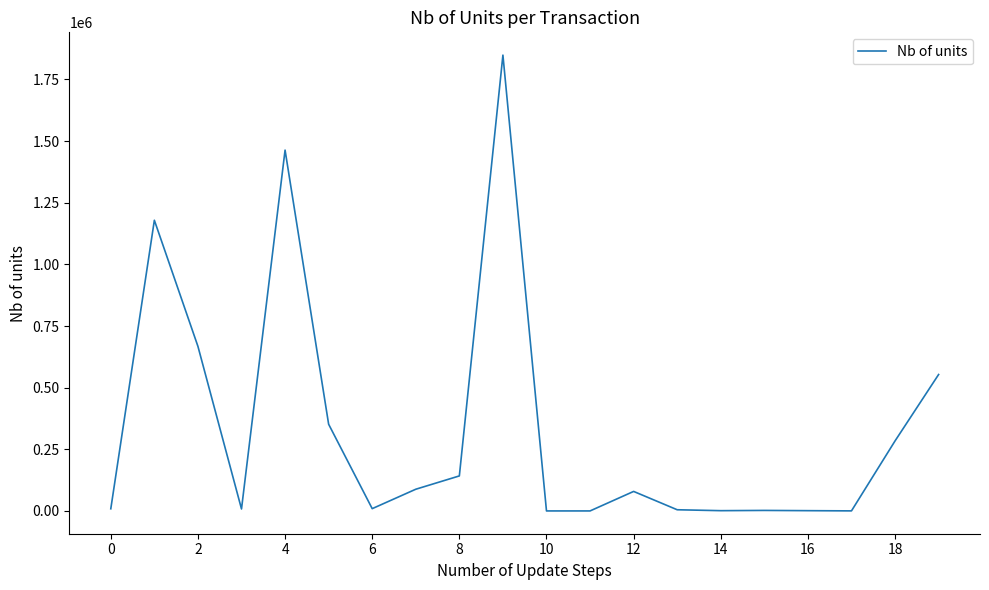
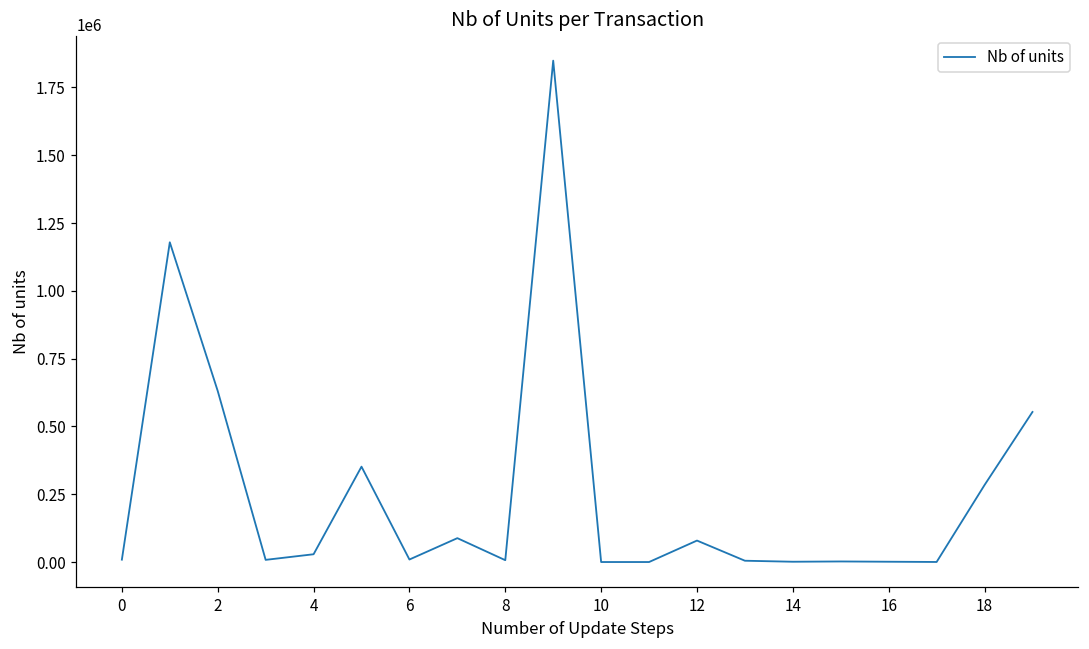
2: 670000 -> 630000
4: 1460000 -> 30000
8: 140000 -> 10000
